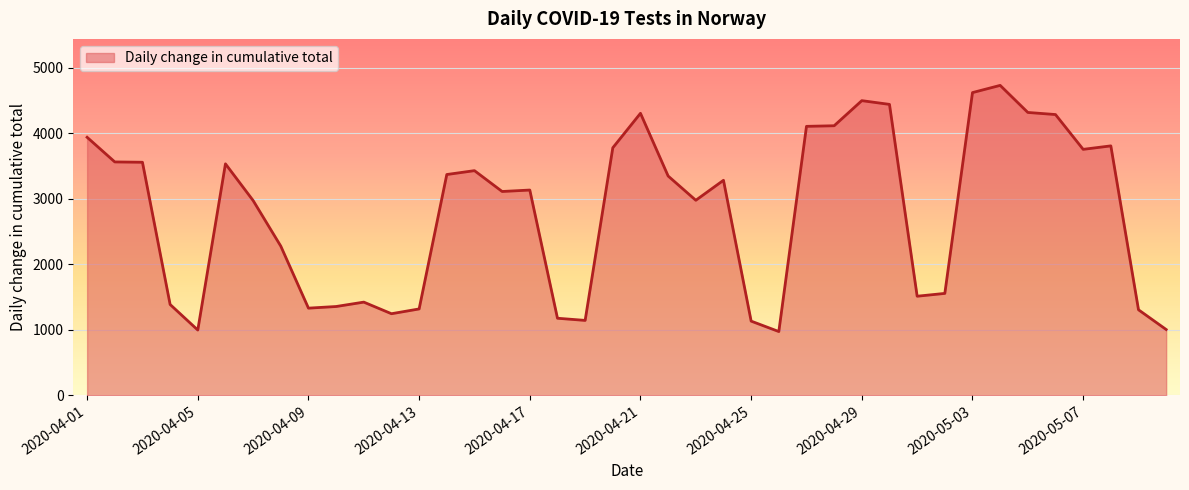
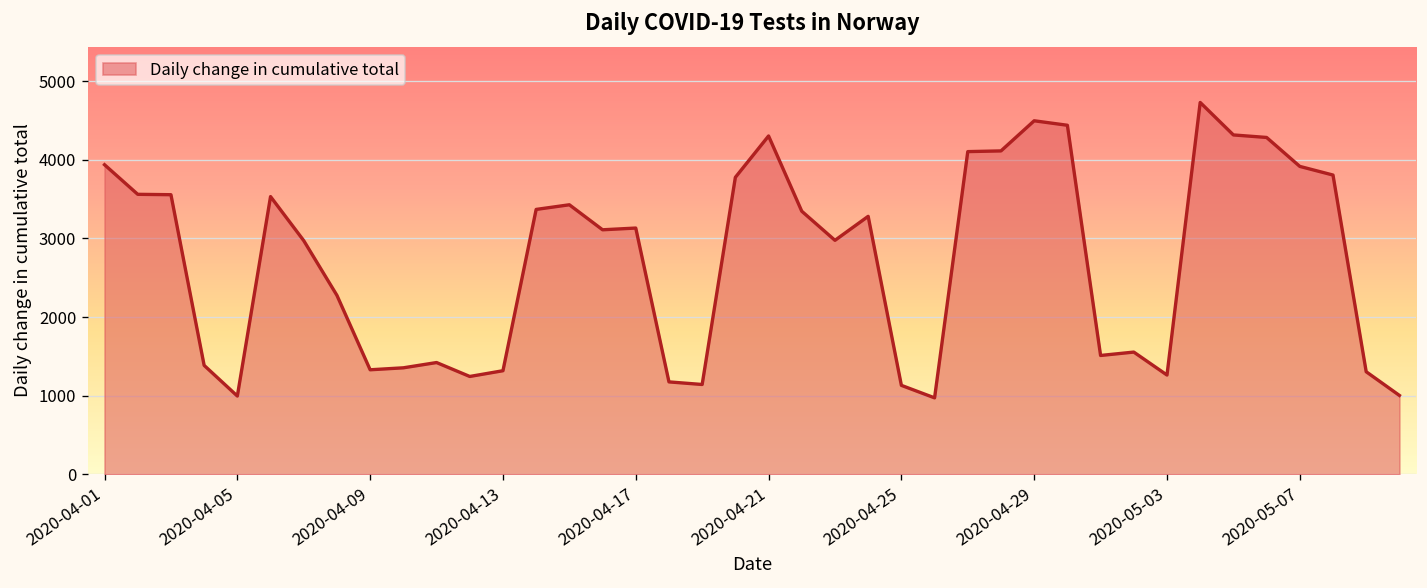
2020-05-03: 4600 -> 1300
2020-05-07: 3800 -> 3900
